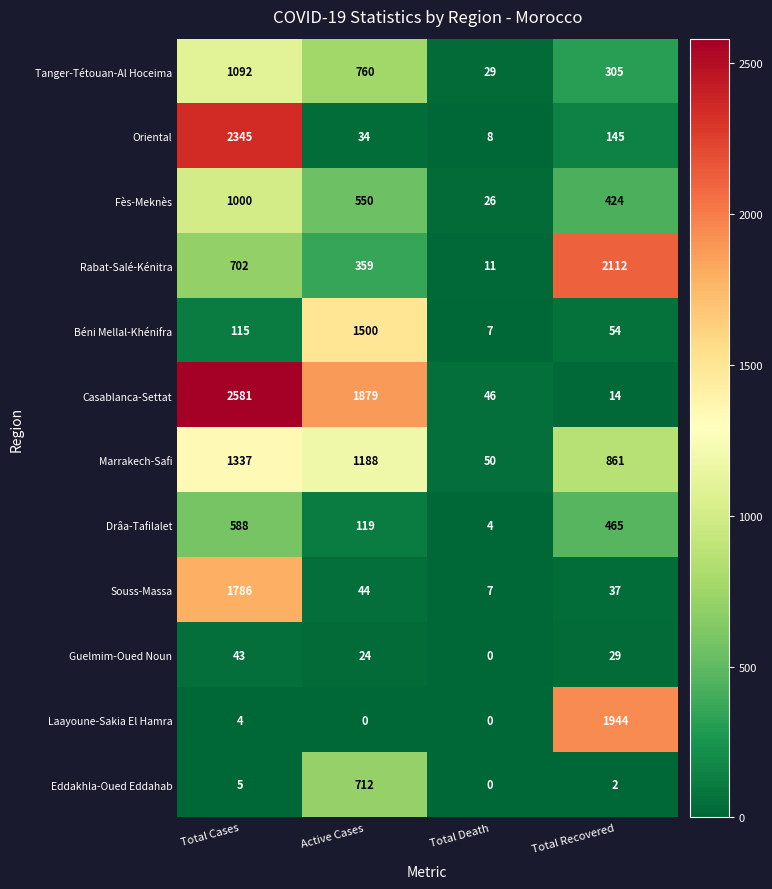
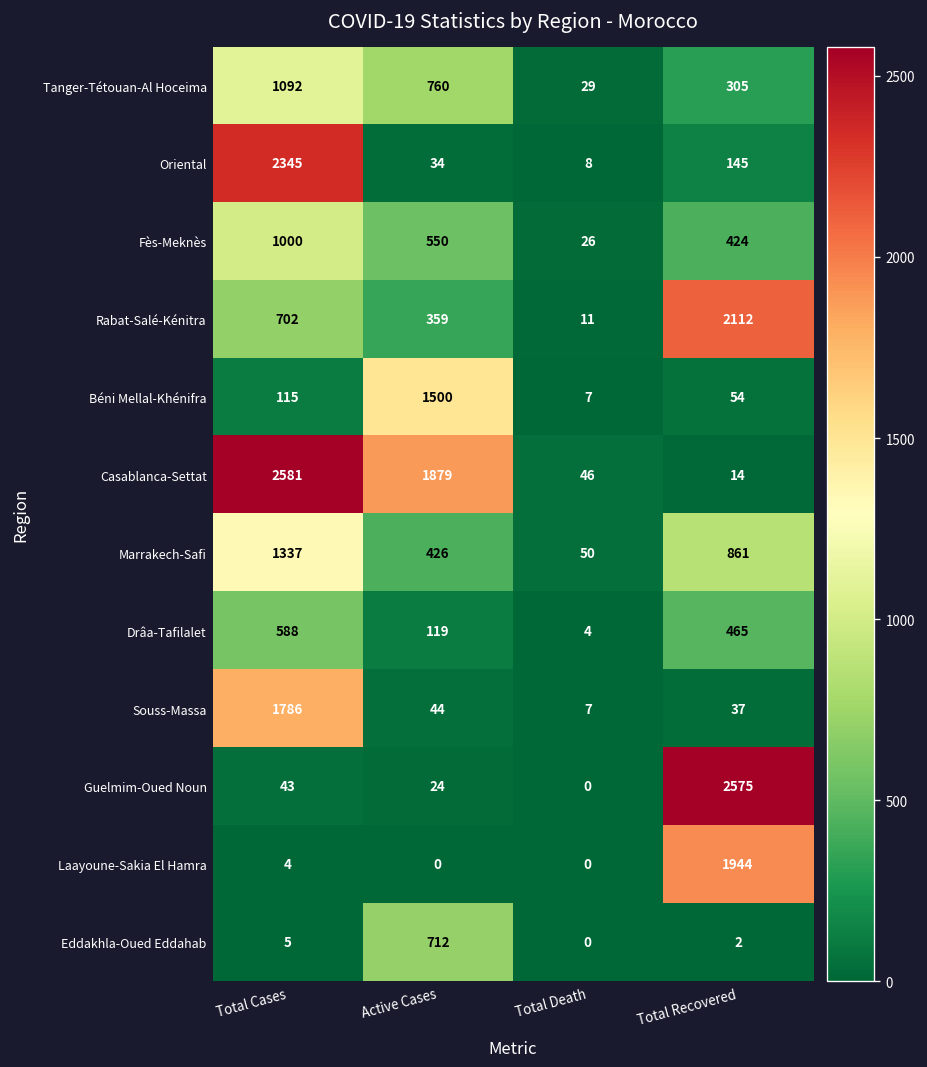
Marrakech-Safi, Active Cases: 1188 -> 426
Guelmim-Oued Noun, Total Recovered: 29 -> 2575
